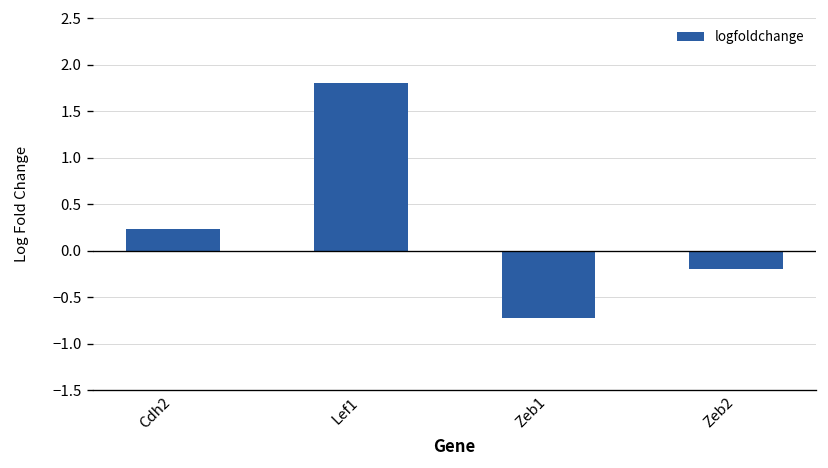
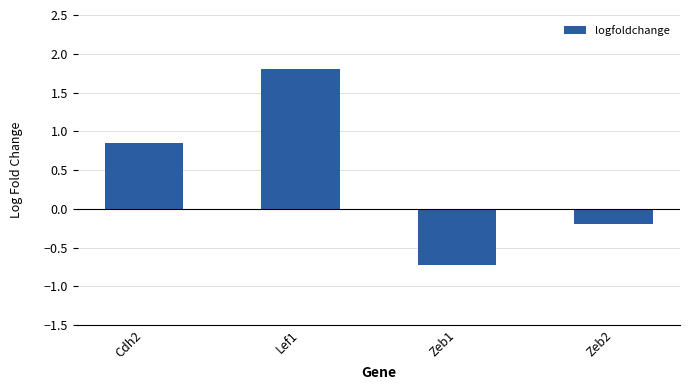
Cdh2: 0.2 -> 0.8
